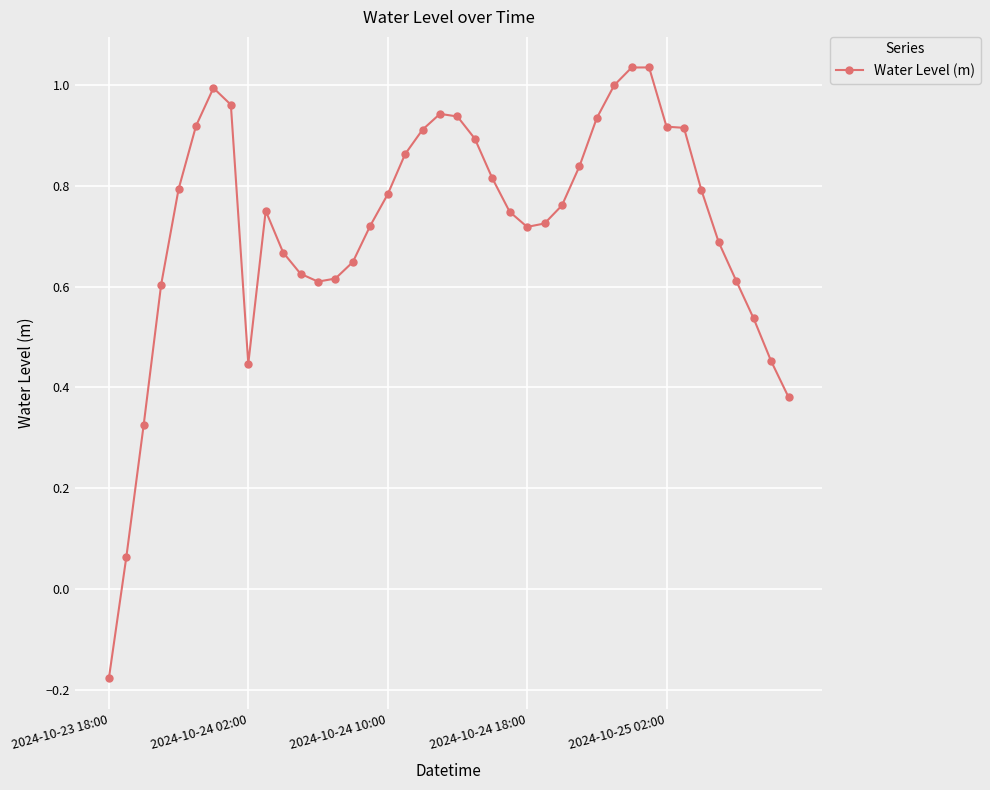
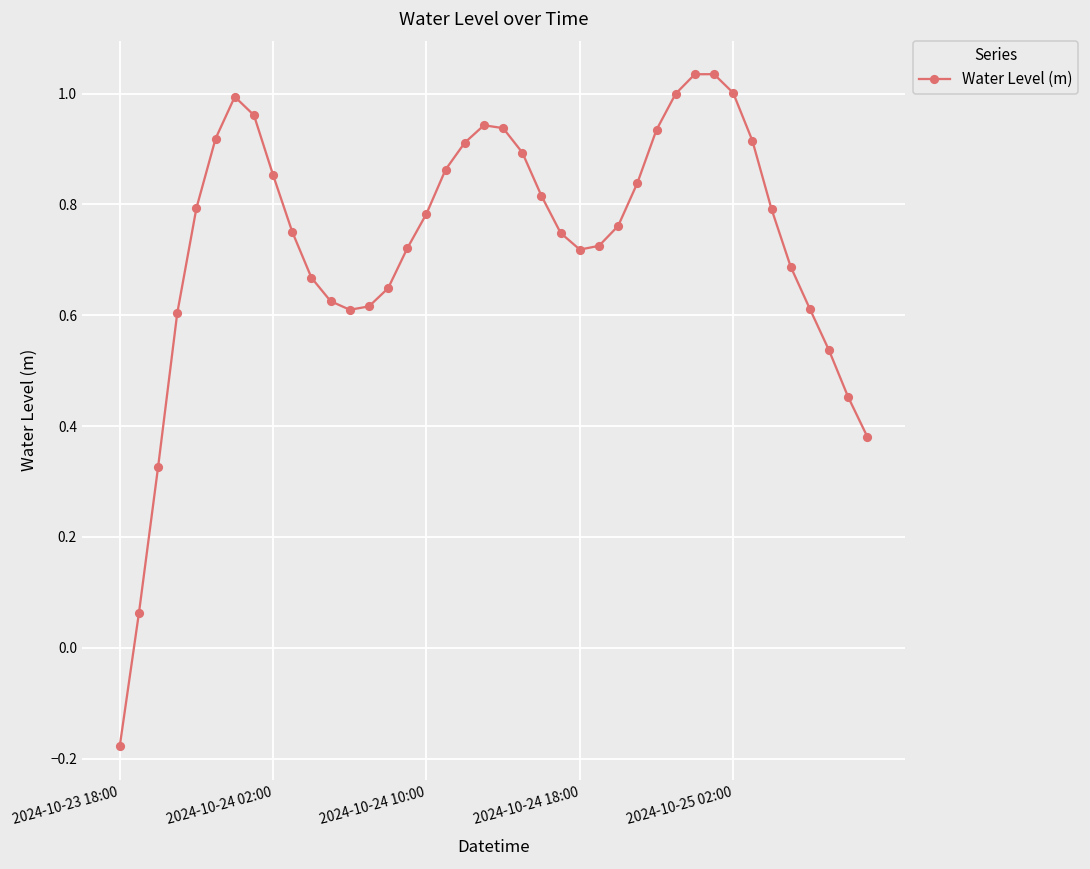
2024-10-24 02:00: 0.45 -> 0.85
2024-10-25 02:00: 0.92 -> 1.00
